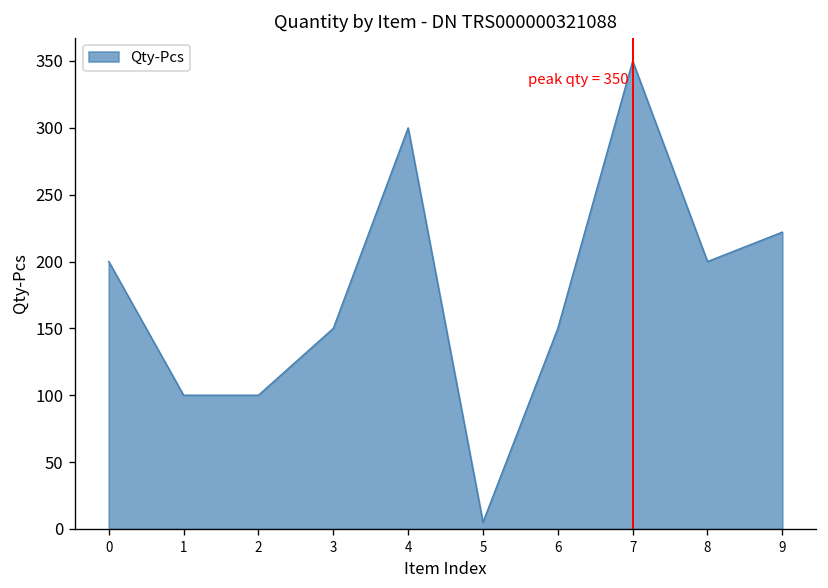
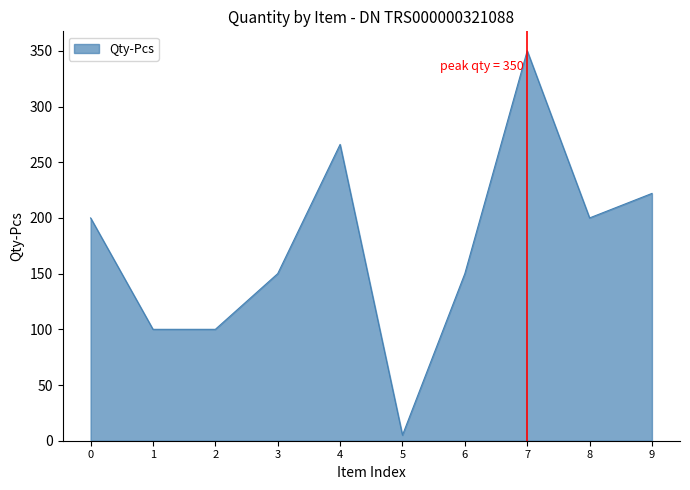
4: 300 -> 266
